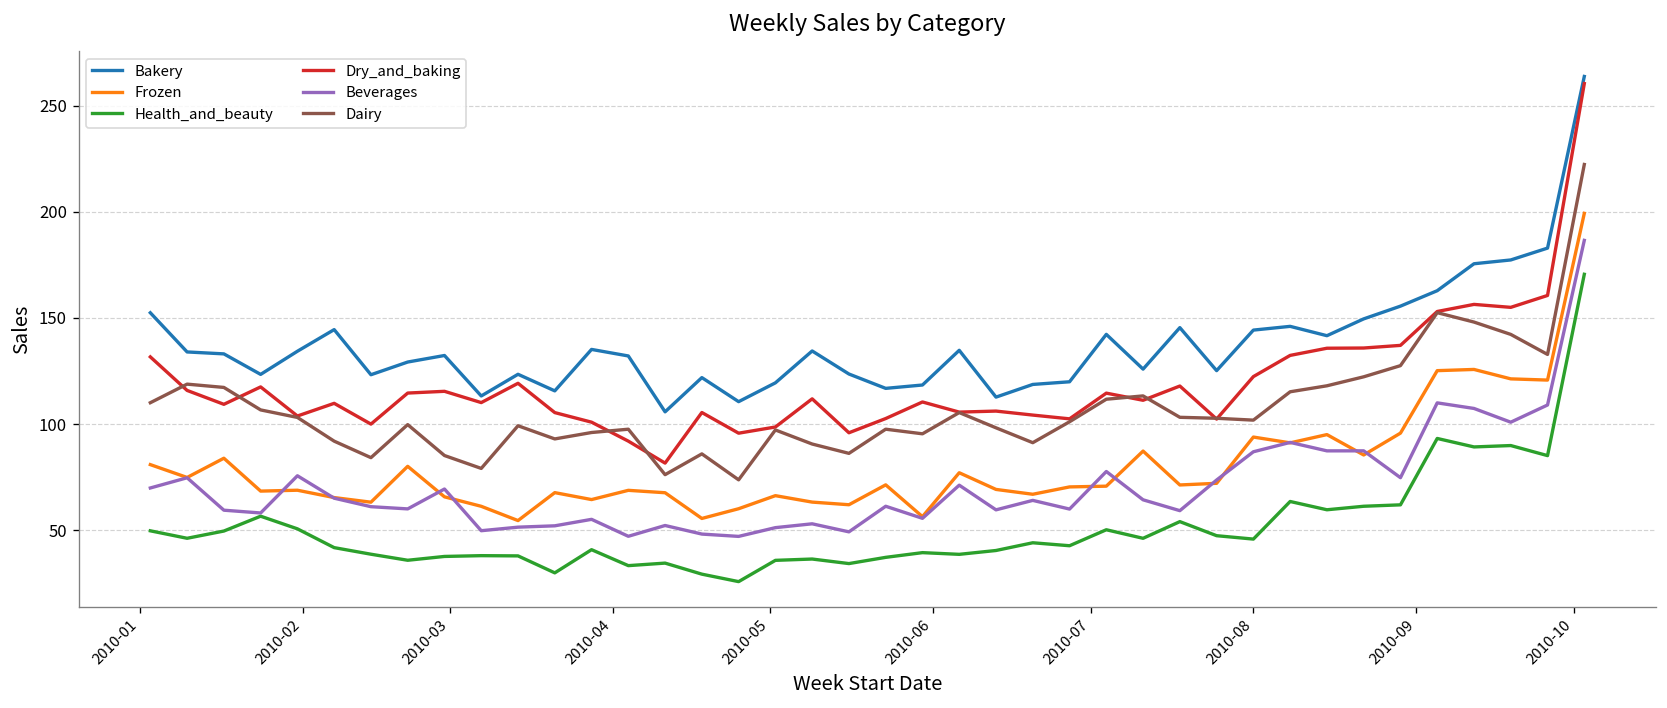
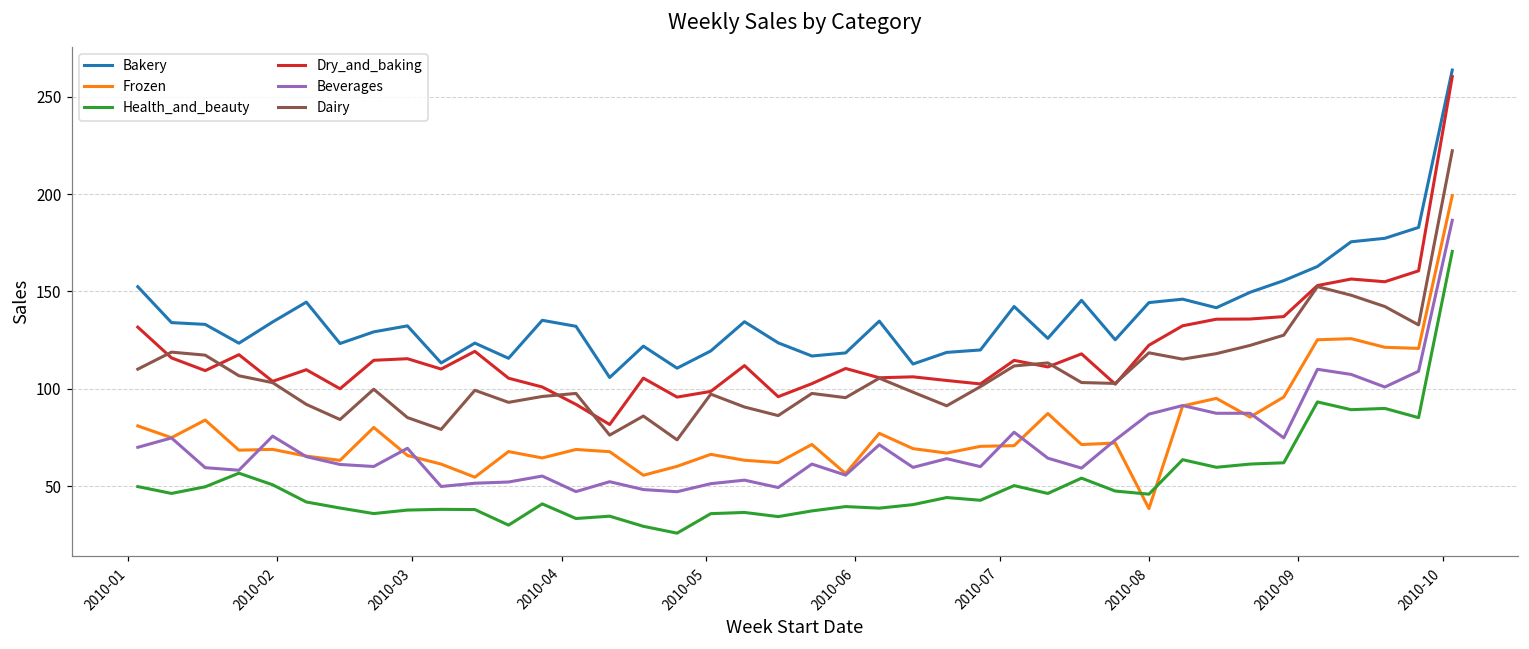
Frozen, 2010-08: 94 -> 38
Dairy, 2010-08: 102 -> 118
